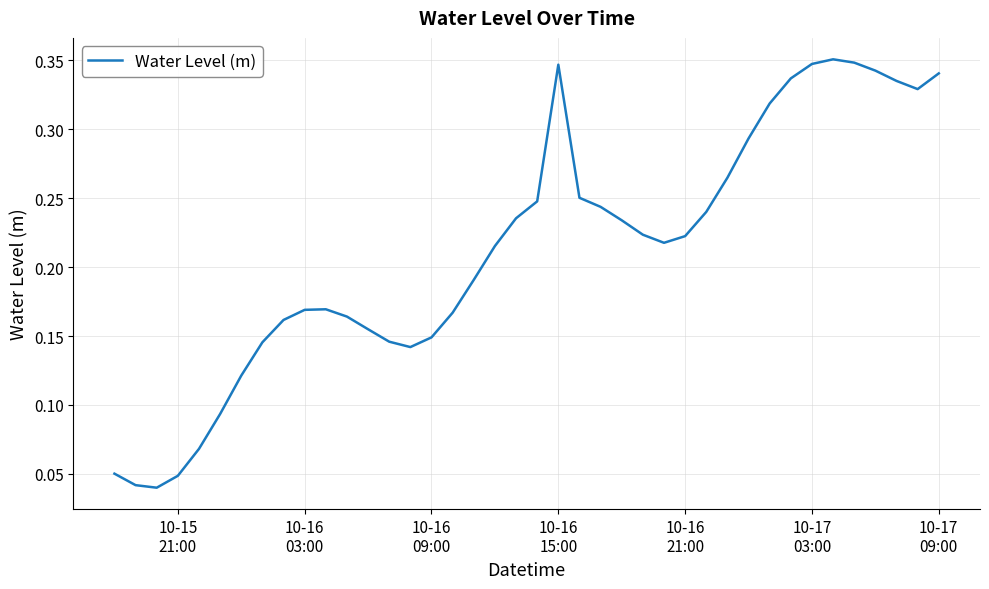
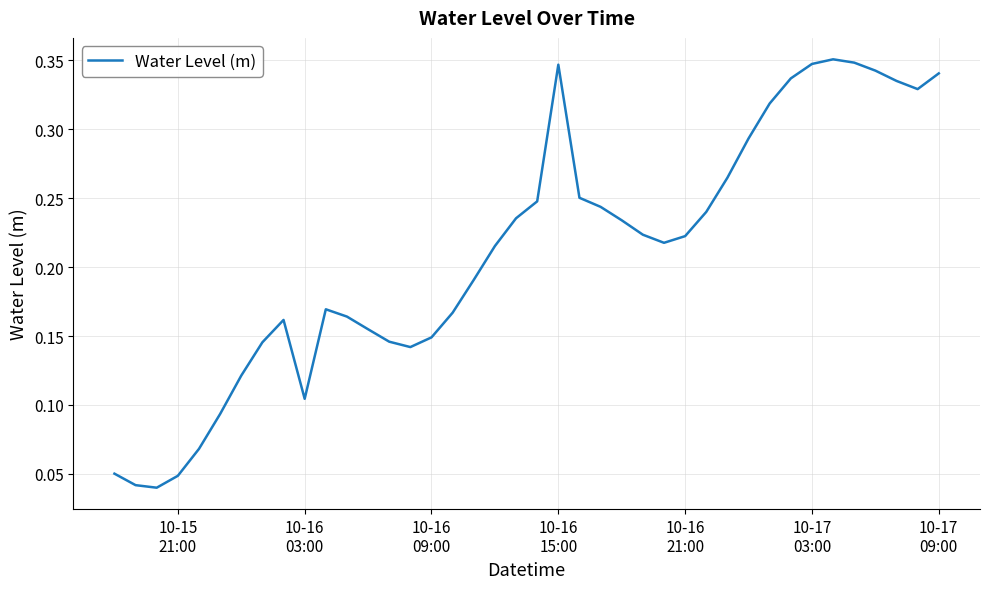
10-16 03:00: 0.169 -> 0.104
